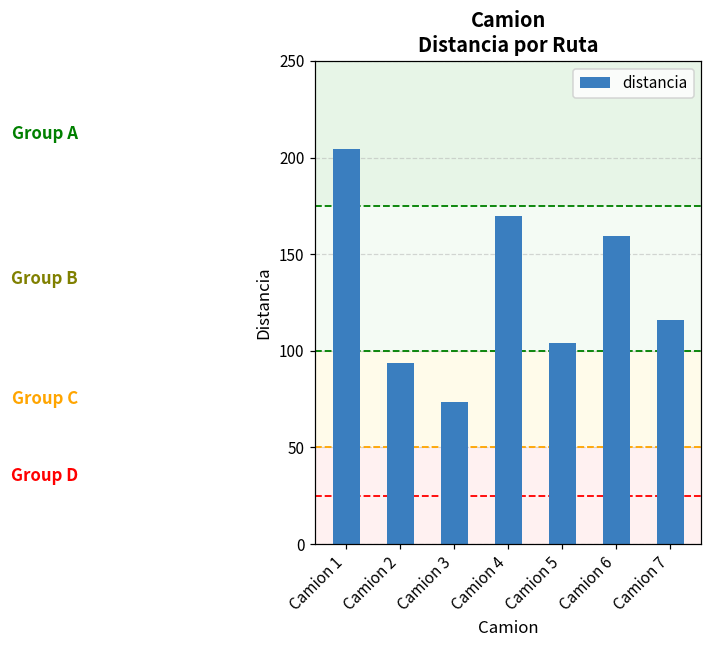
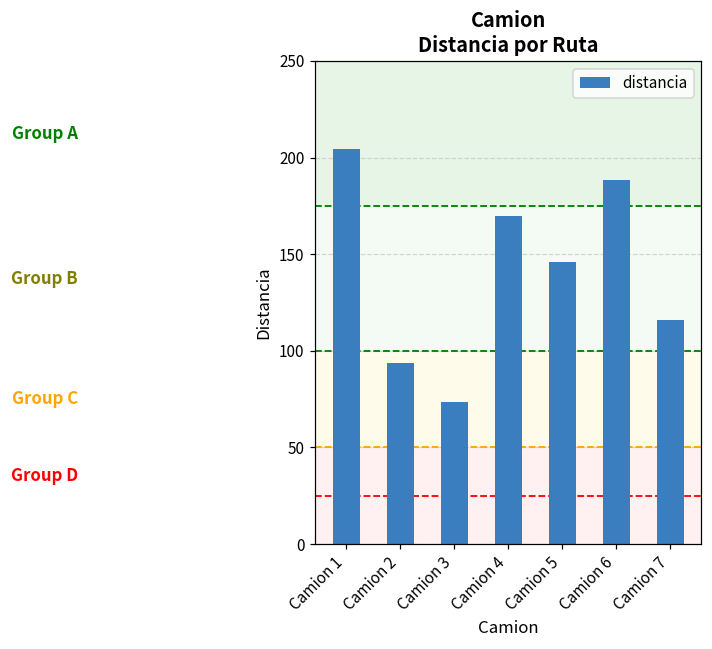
Camion 5: 104 -> 146
Camion 6: 159 -> 188
